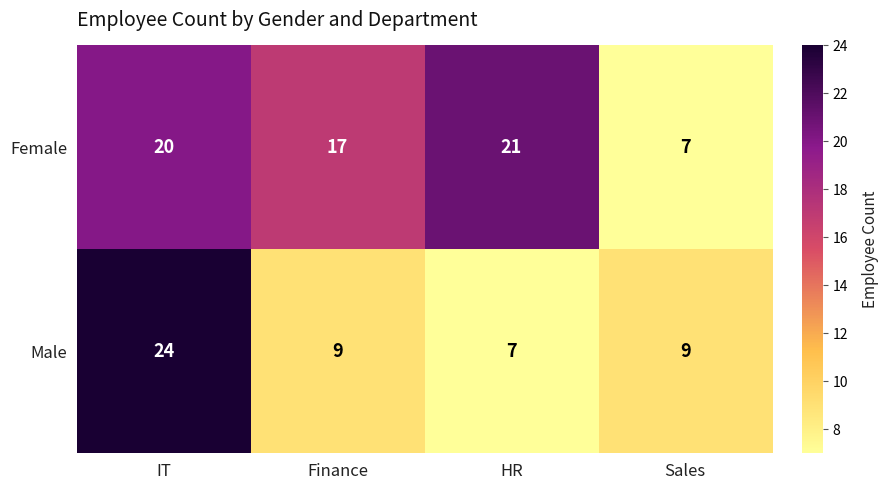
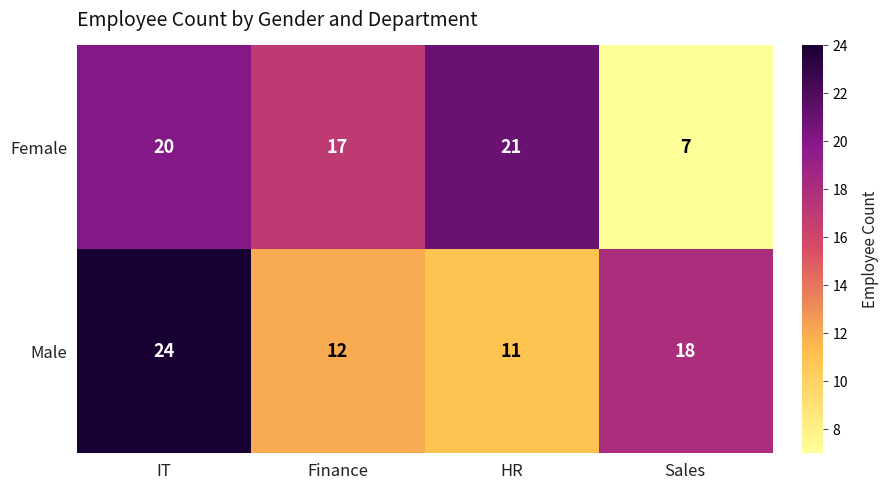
Male, Finance: 9 -> 12
Male, HR: 7 -> 11
Male, Sales: 9 -> 18
